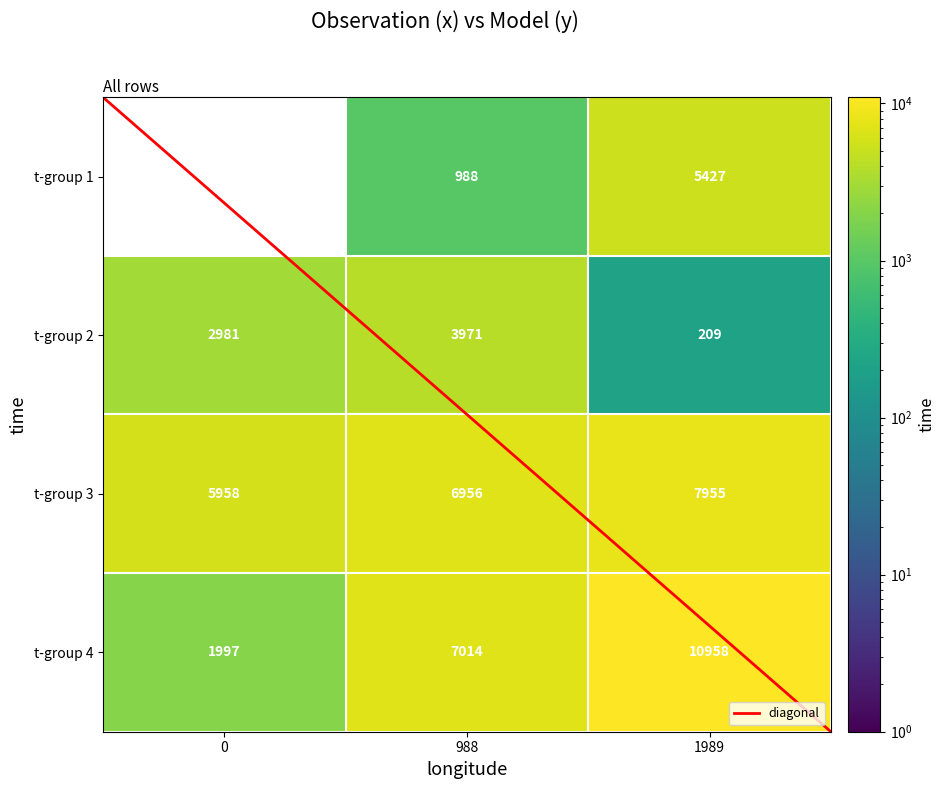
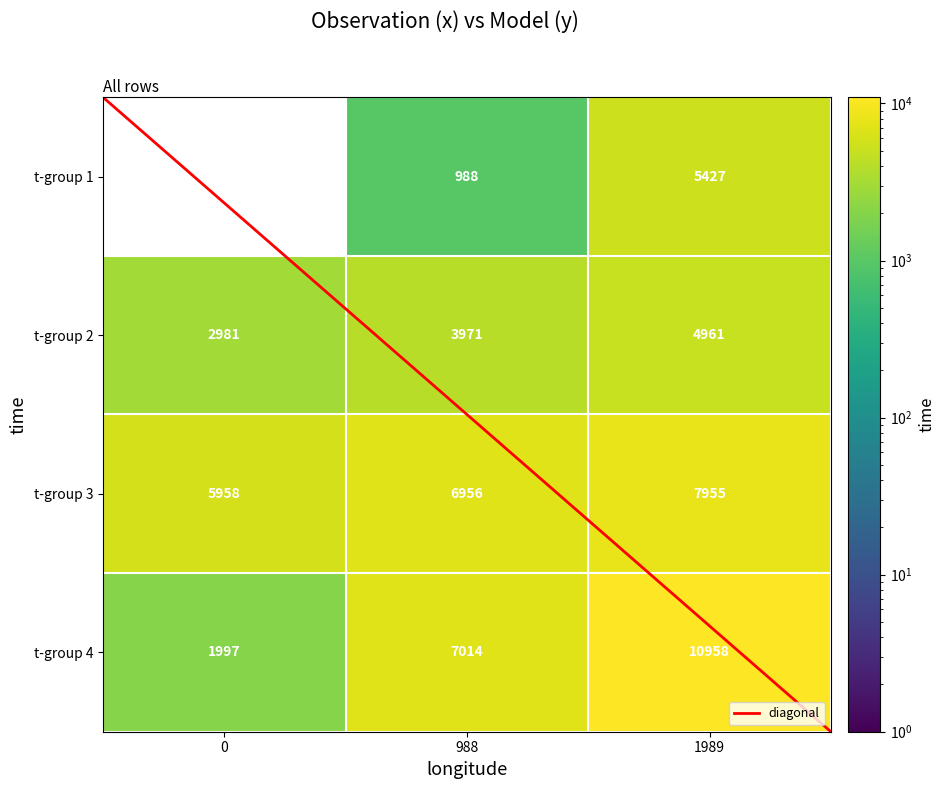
t-group 2, 1989: 209 -> 4961
